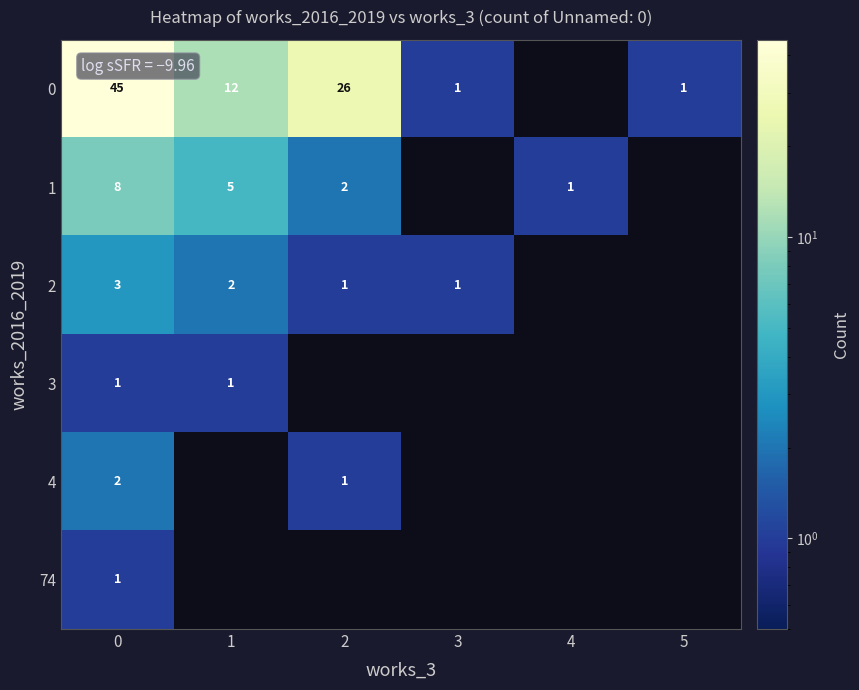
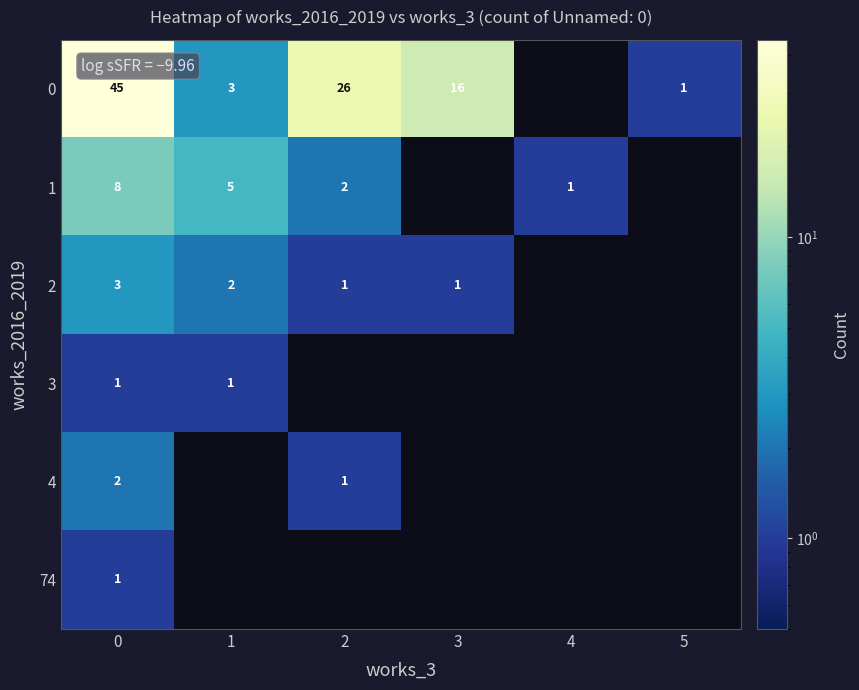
0, 1: 12 -> 3
0, 3: 1 -> 16
